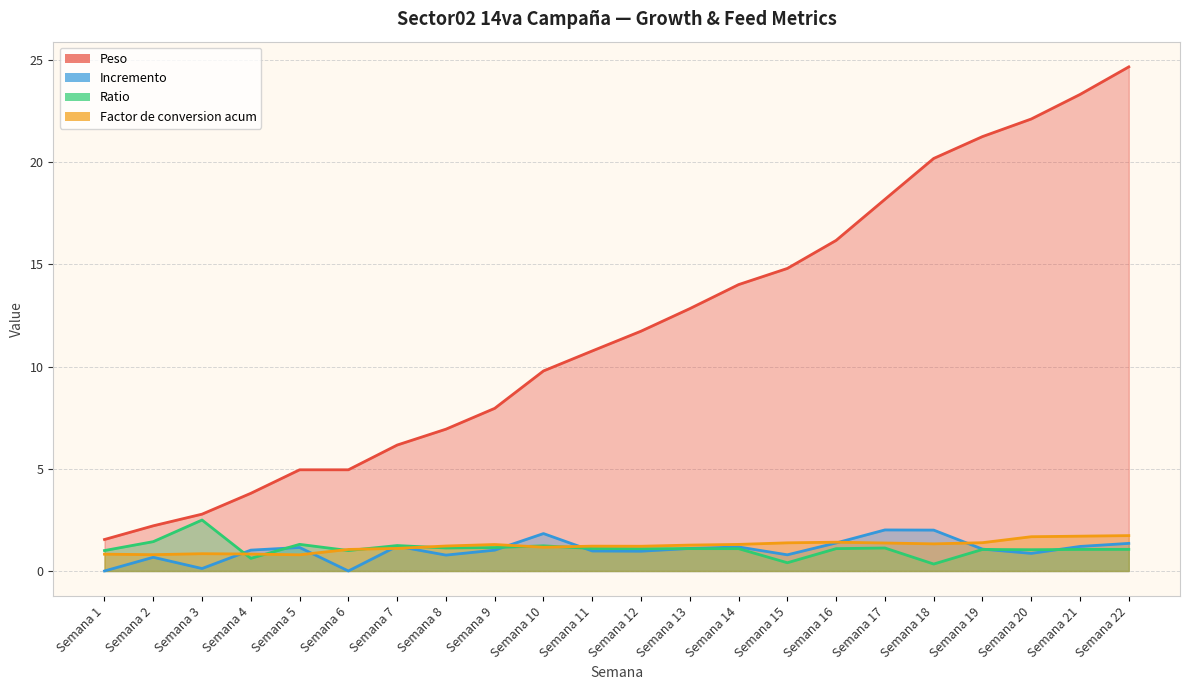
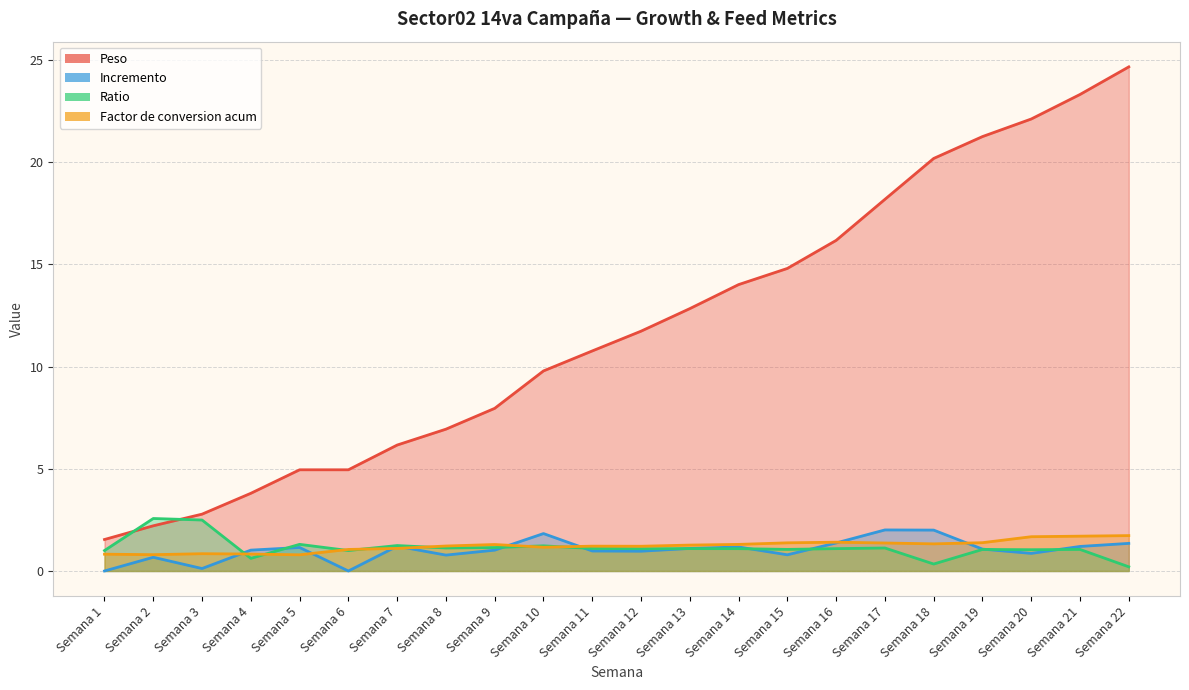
Ratio, Semana 2: 1.4 -> 2.6
Ratio, Semana 15: 0.4 -> 1.1
Ratio, Semana 22: 1.1 -> 0.2
